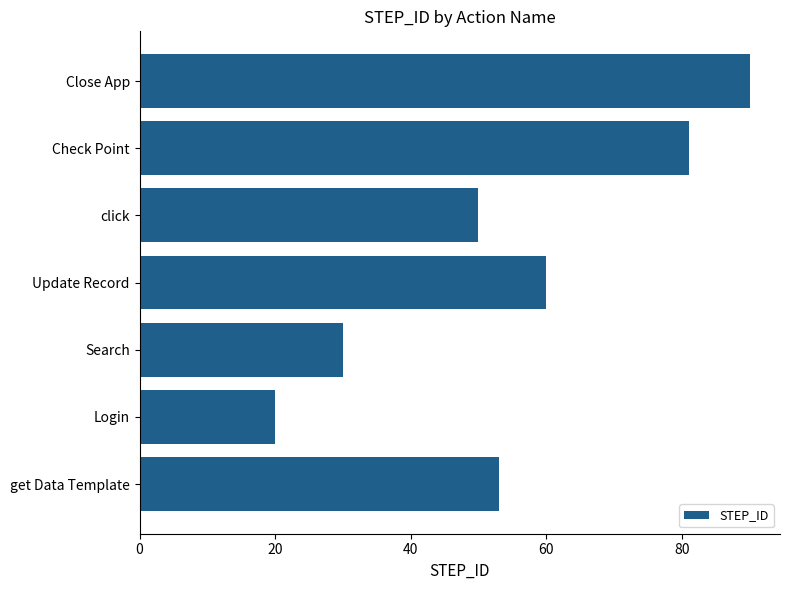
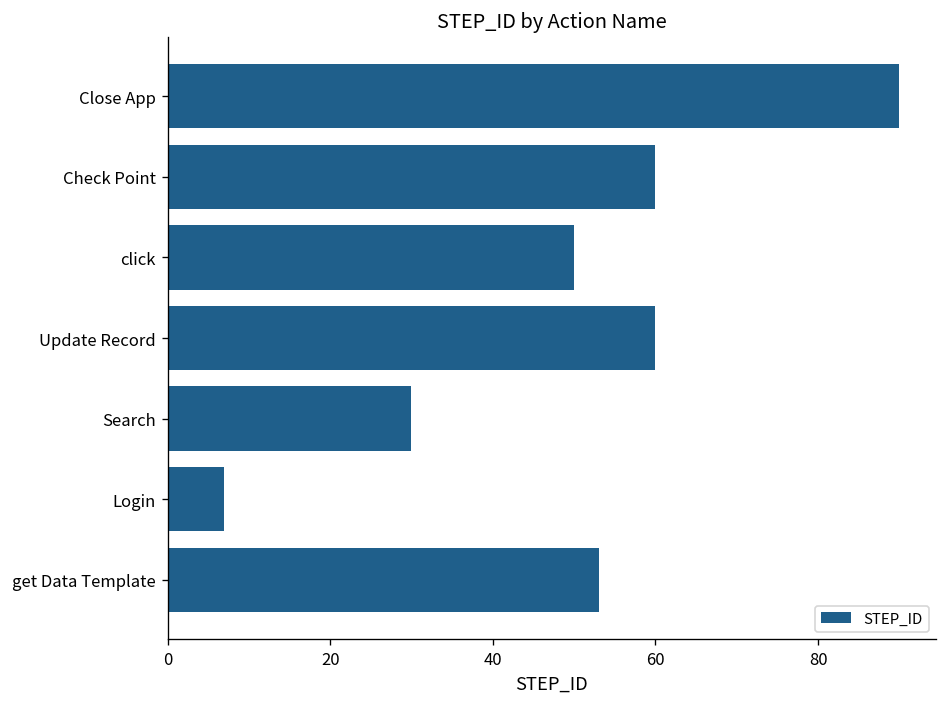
Check Point: 81 -> 60
Login: 20 -> 7
